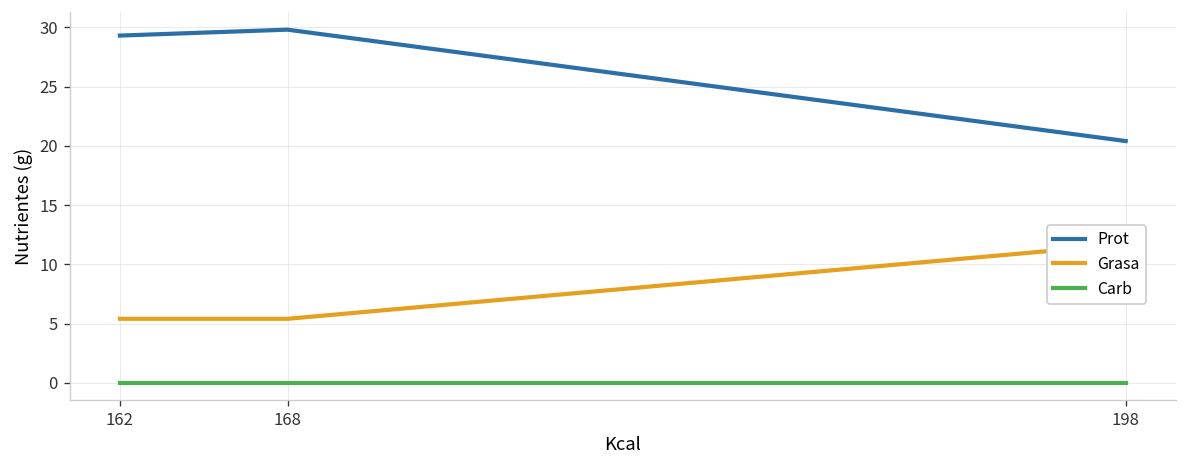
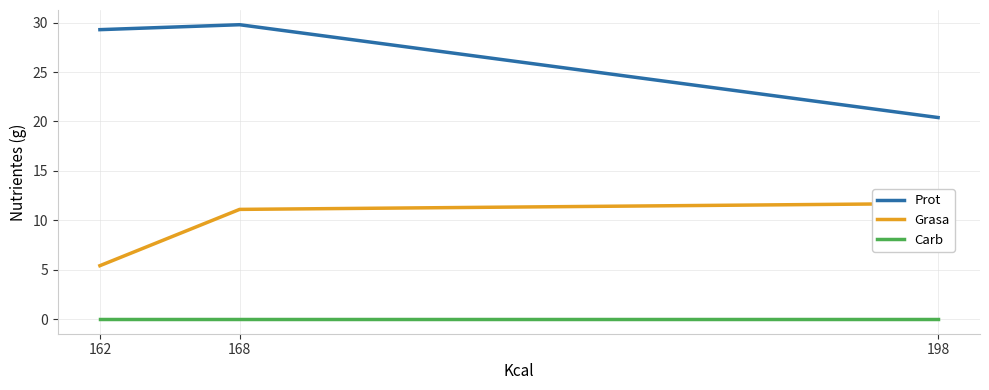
Grasa, 168: 5 -> 11
